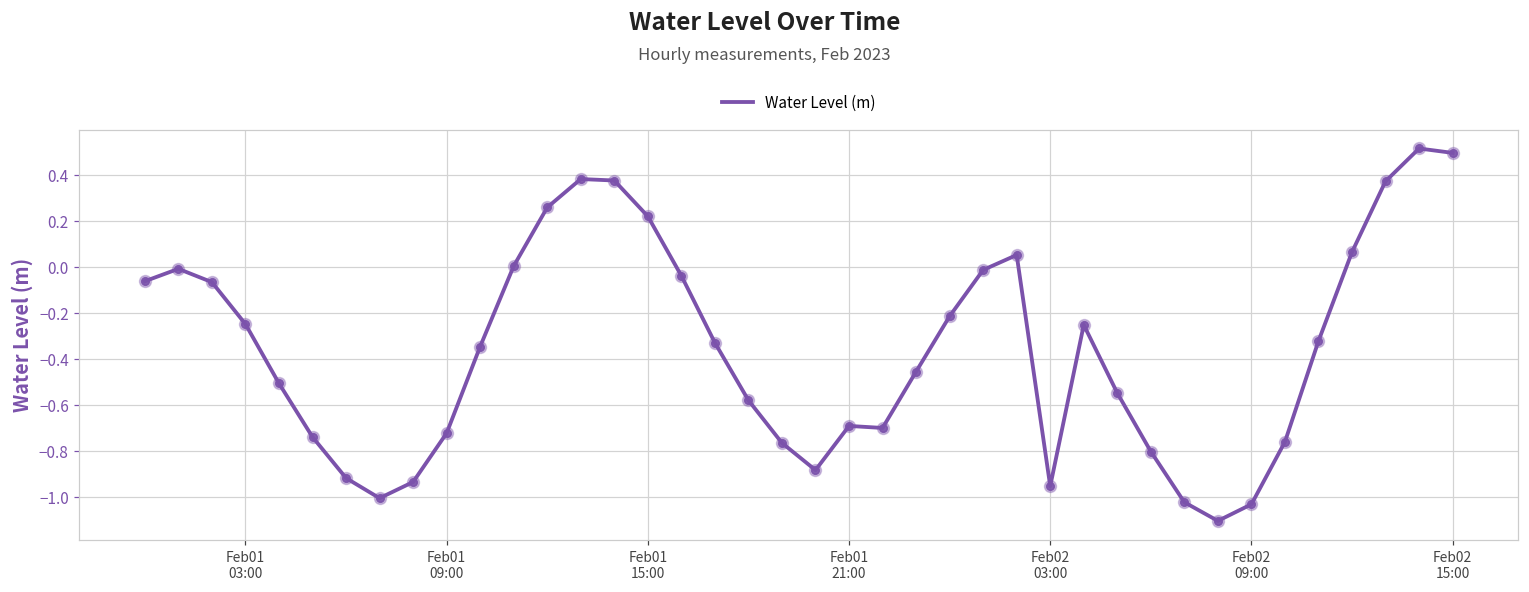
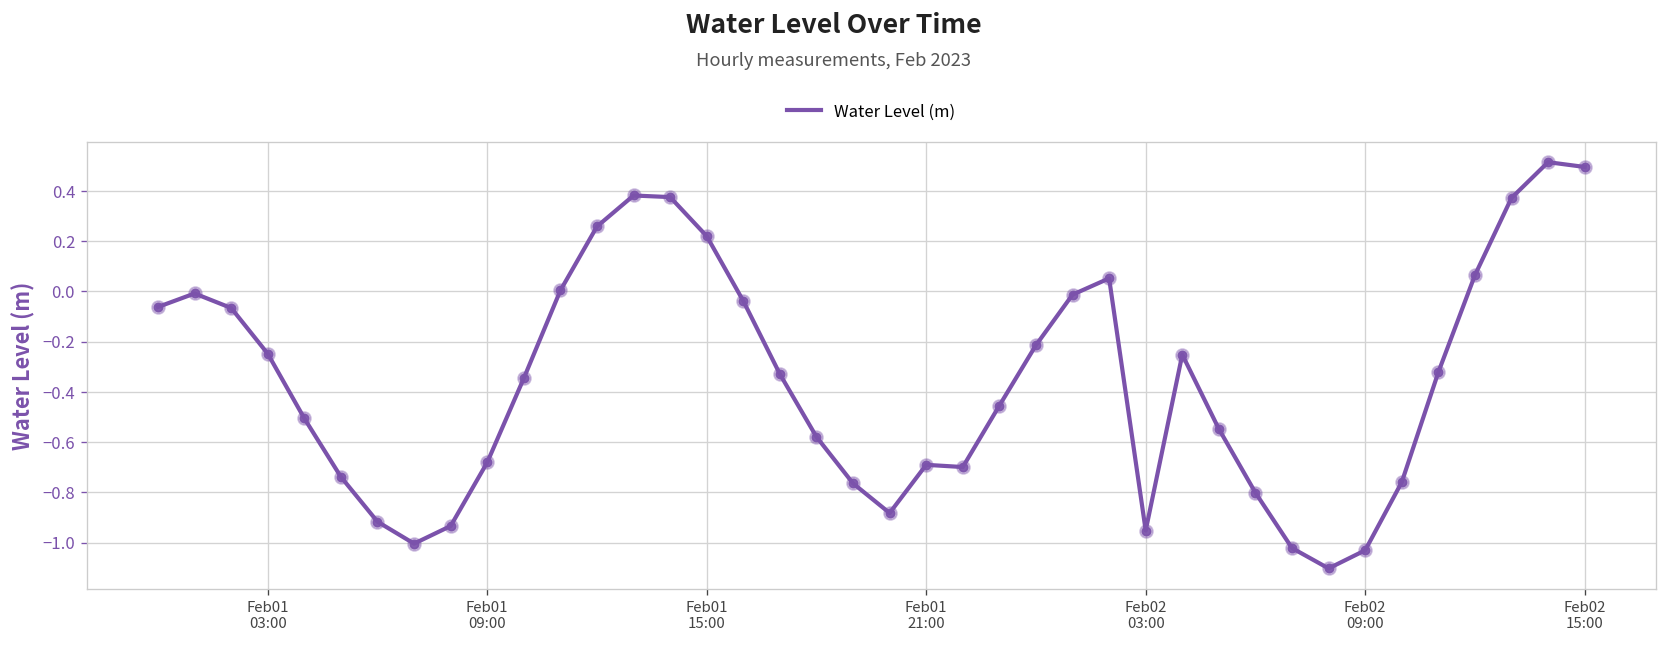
Feb01 09:00: -0.72 -> -0.68
